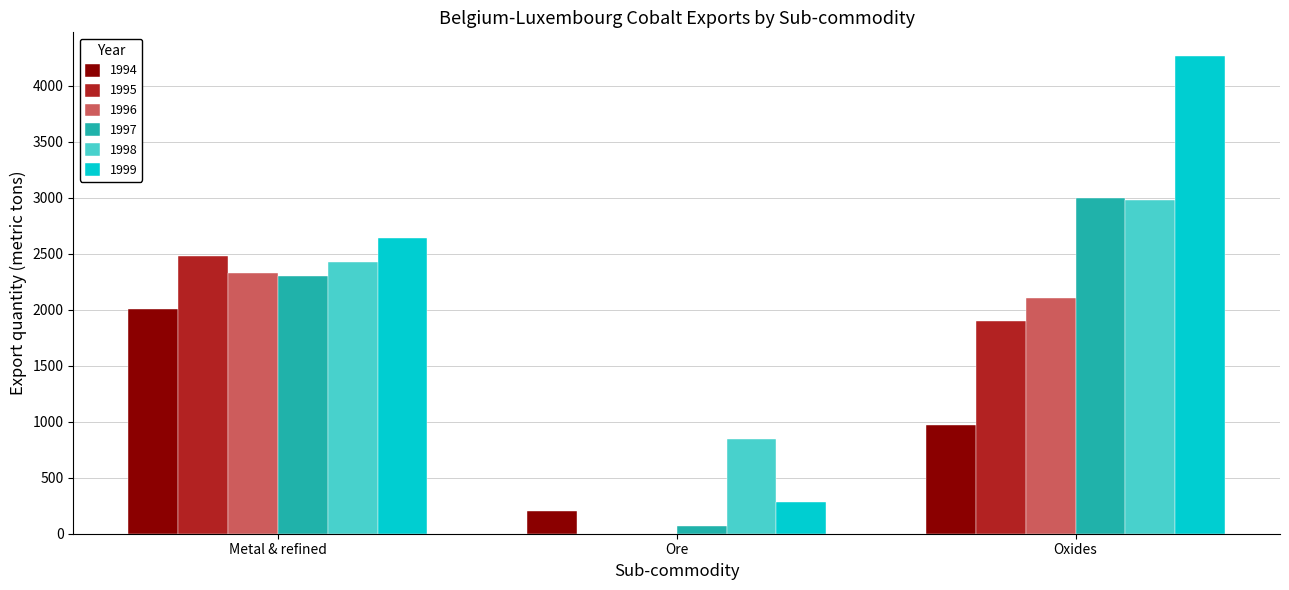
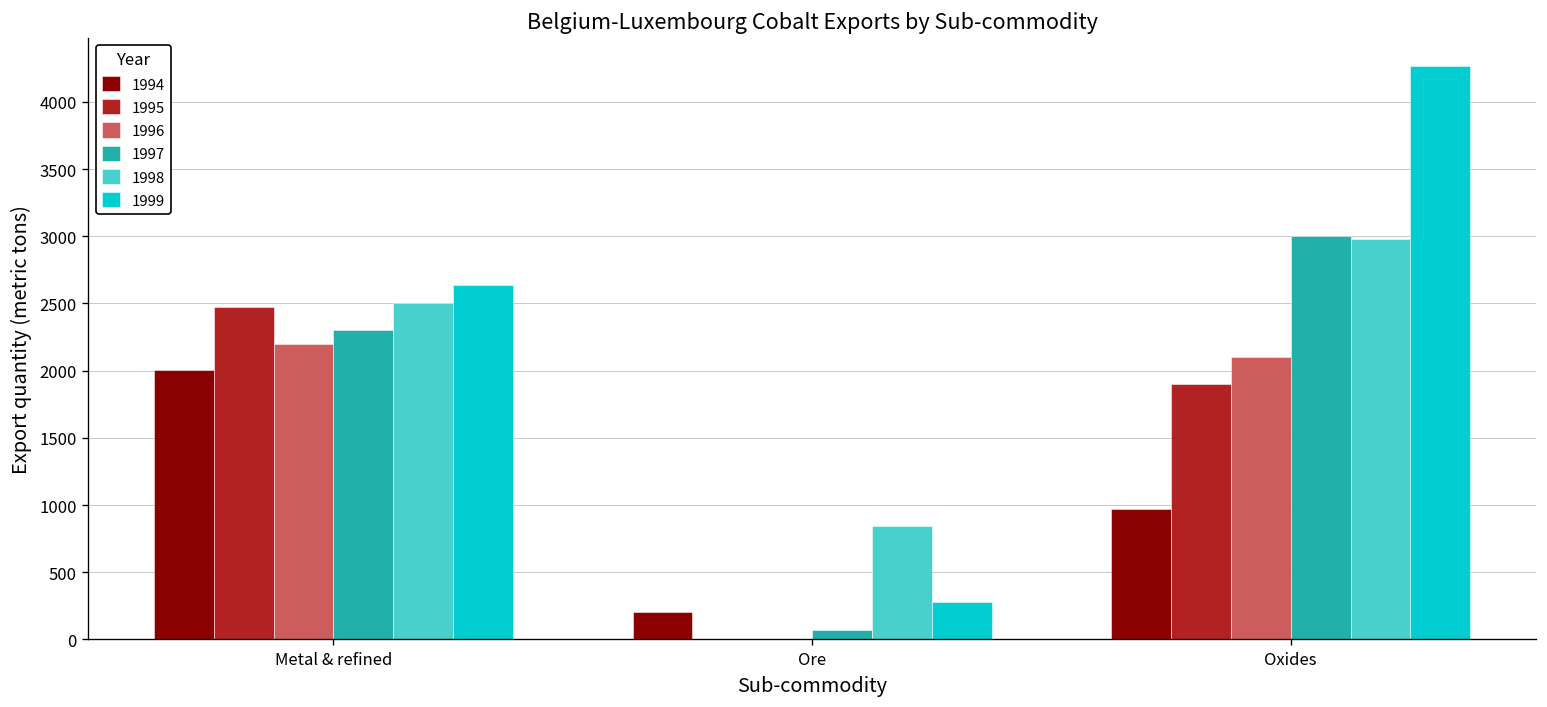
1996, Metal & refined: 2320 -> 2200
1998, Metal & refined: 2420 -> 2500
